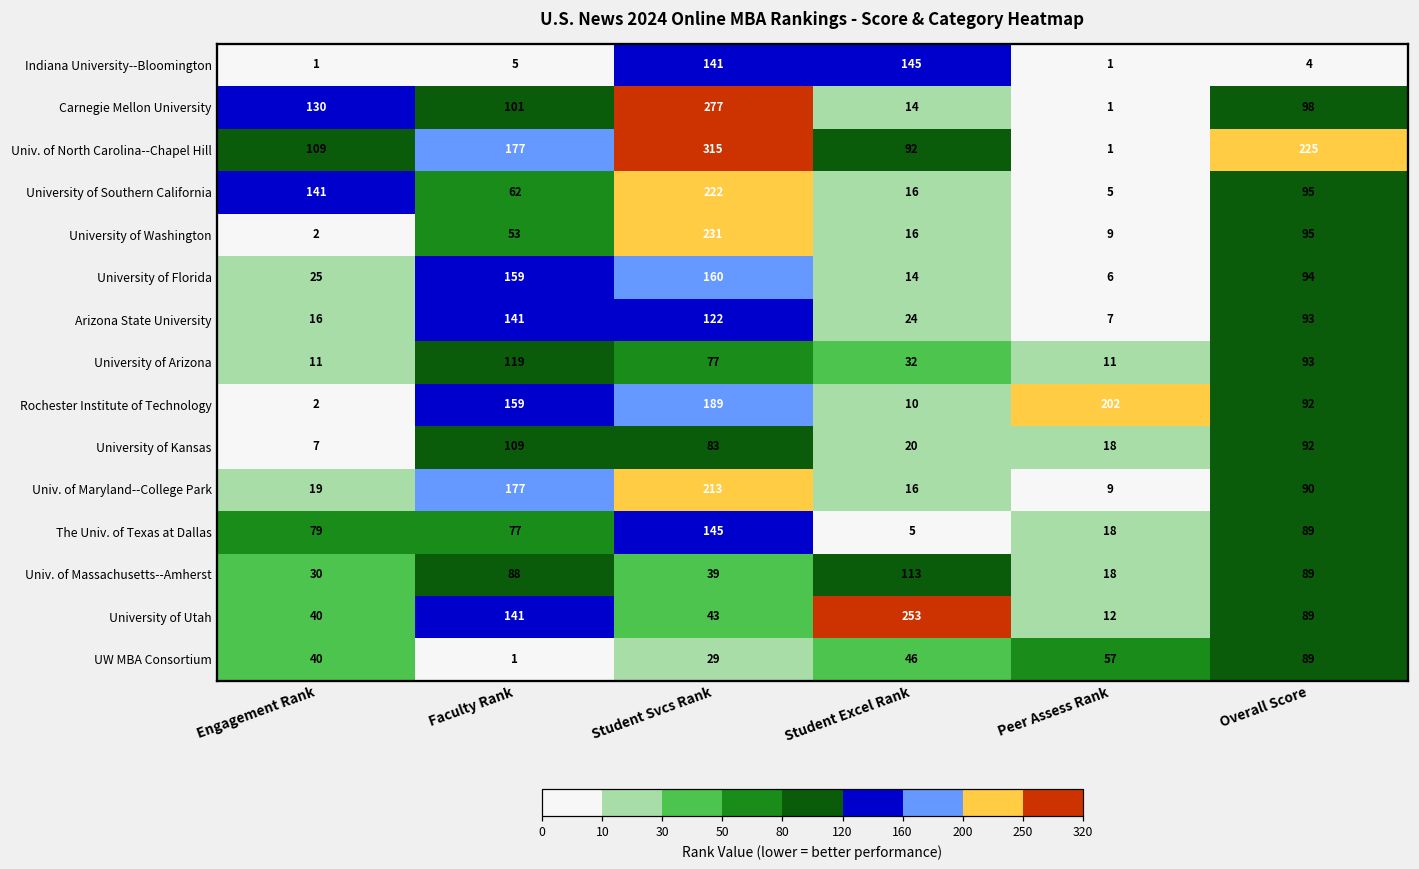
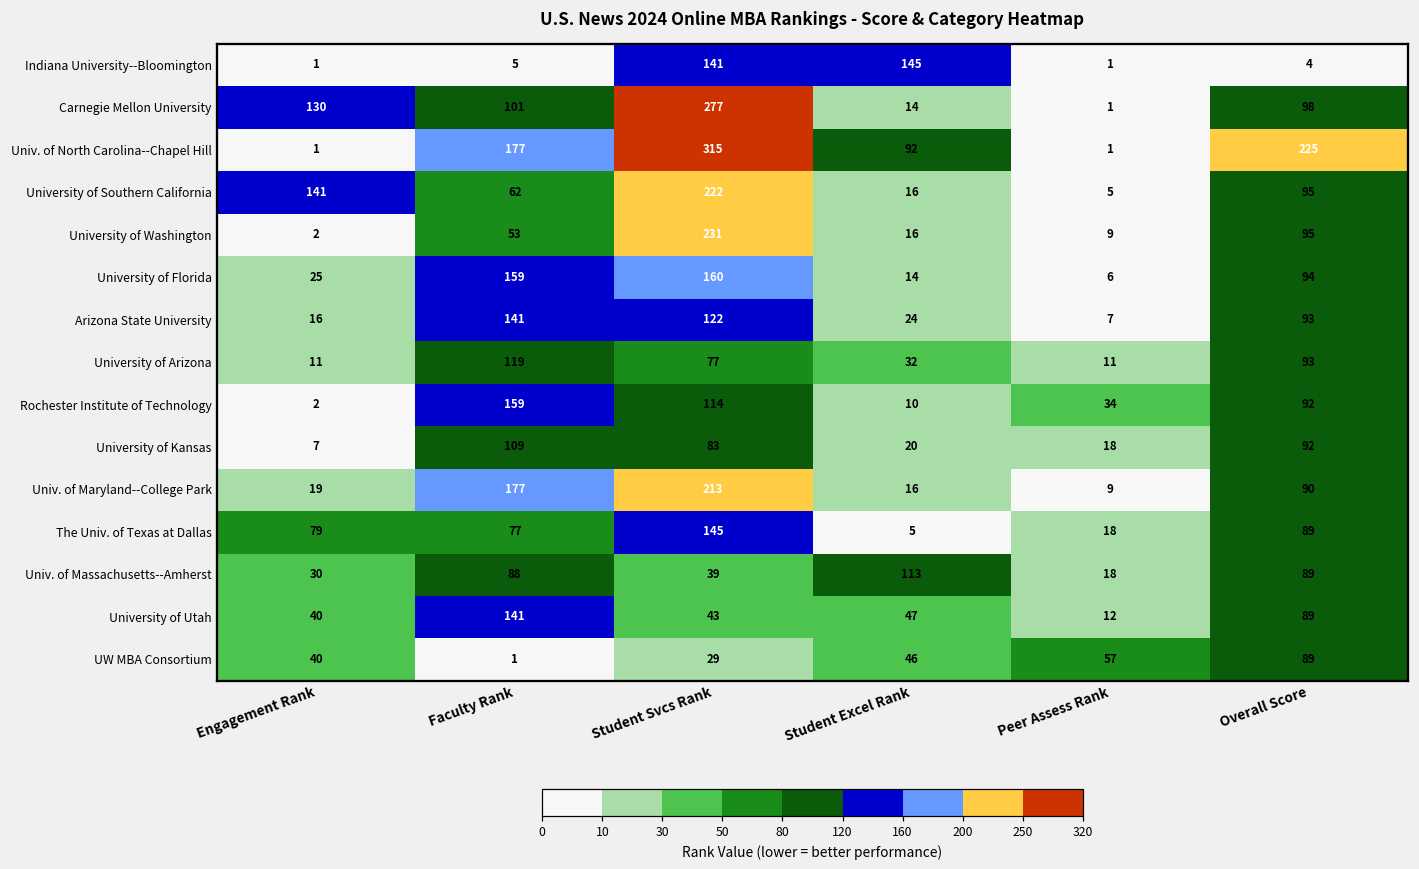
Univ. of North Carolina--Chapel Hill, Engagement Rank: 109 -> 1
Rochester Institute of Technology, Student Svcs Rank: 189 -> 114
Rochester Institute of Technology, Peer Assess Rank: 202 -> 34
University of Utah, Student Excel Rank: 253 -> 47
